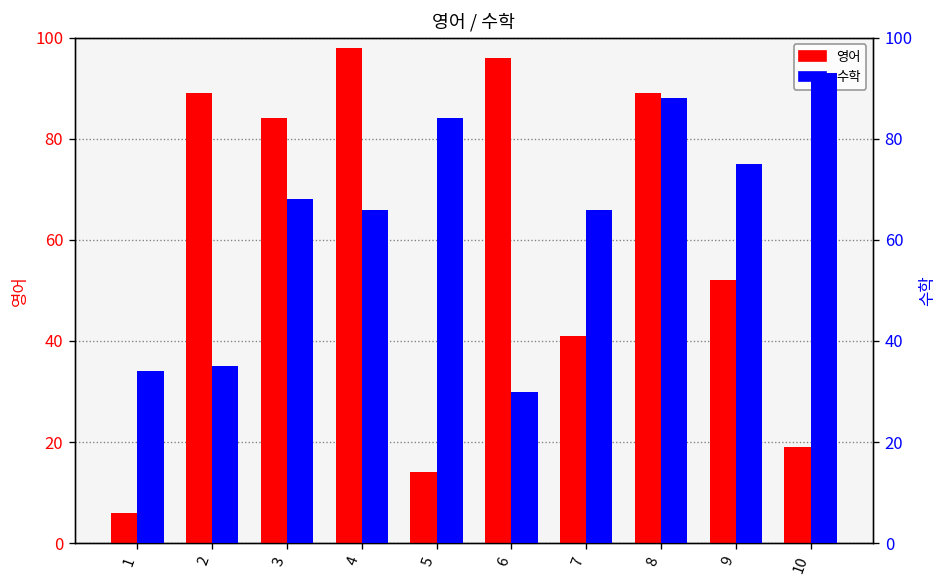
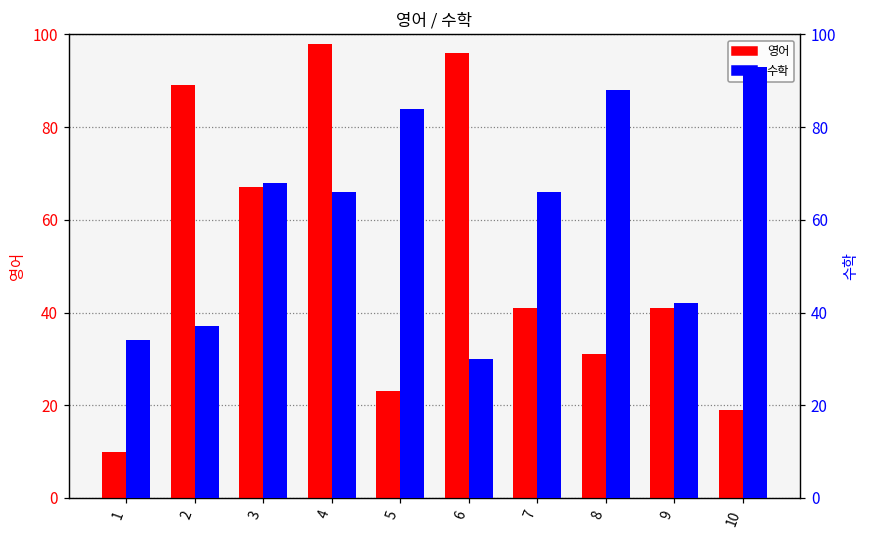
영어, 1: 6 -> 10
영어, 3: 84 -> 67
영어, 5: 14 -> 23
영어, 8: 89 -> 31
영어, 9: 52 -> 41
수학, 2: 35 -> 37
수학, 9: 75 -> 42
